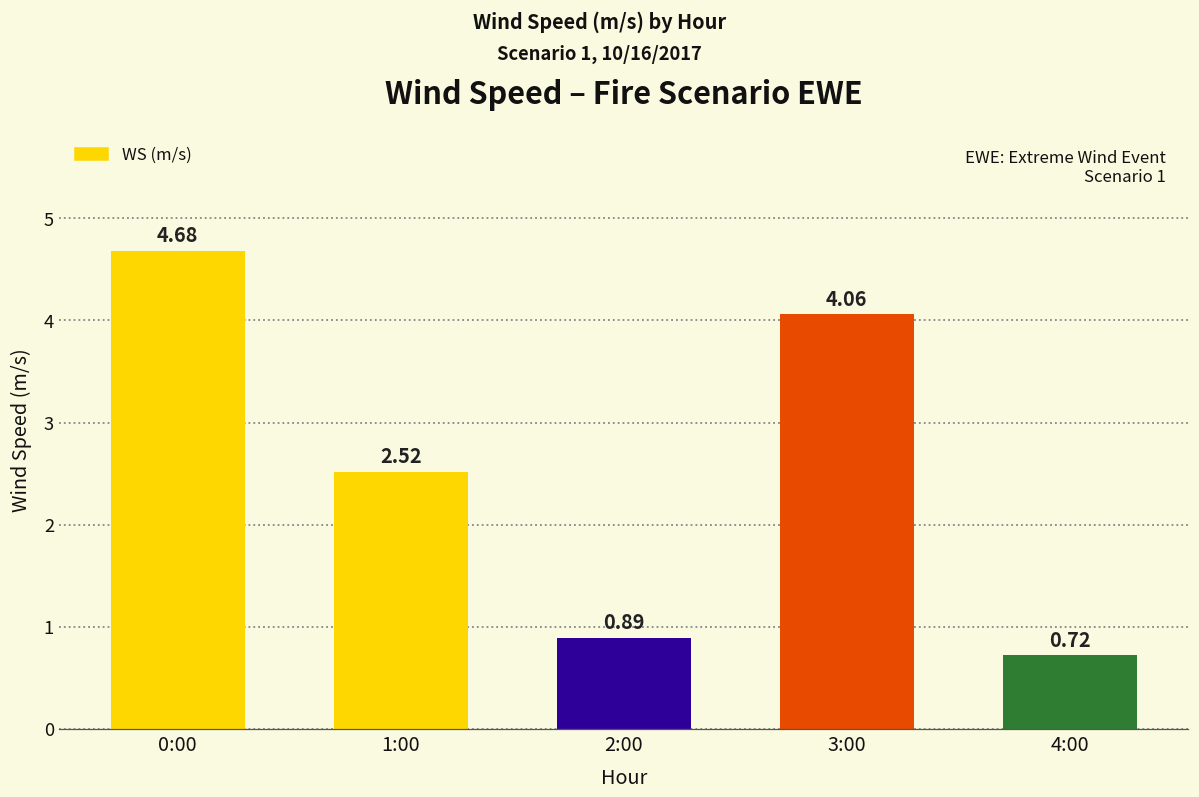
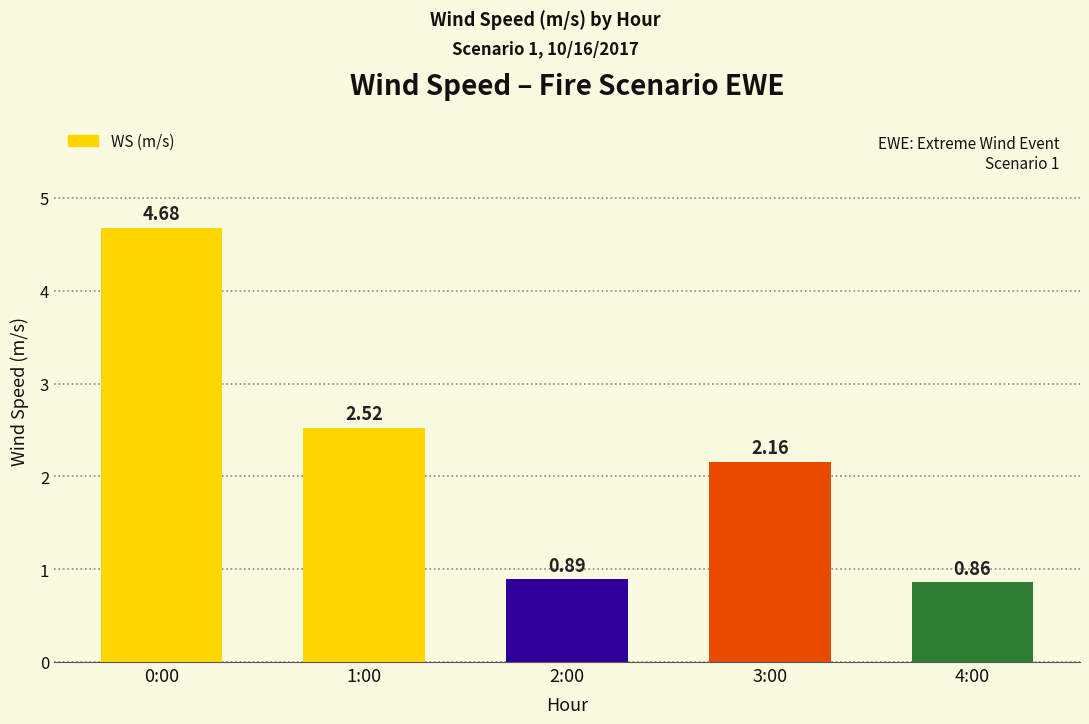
3:00: 4.06 -> 2.16
4:00: 0.72 -> 0.86
